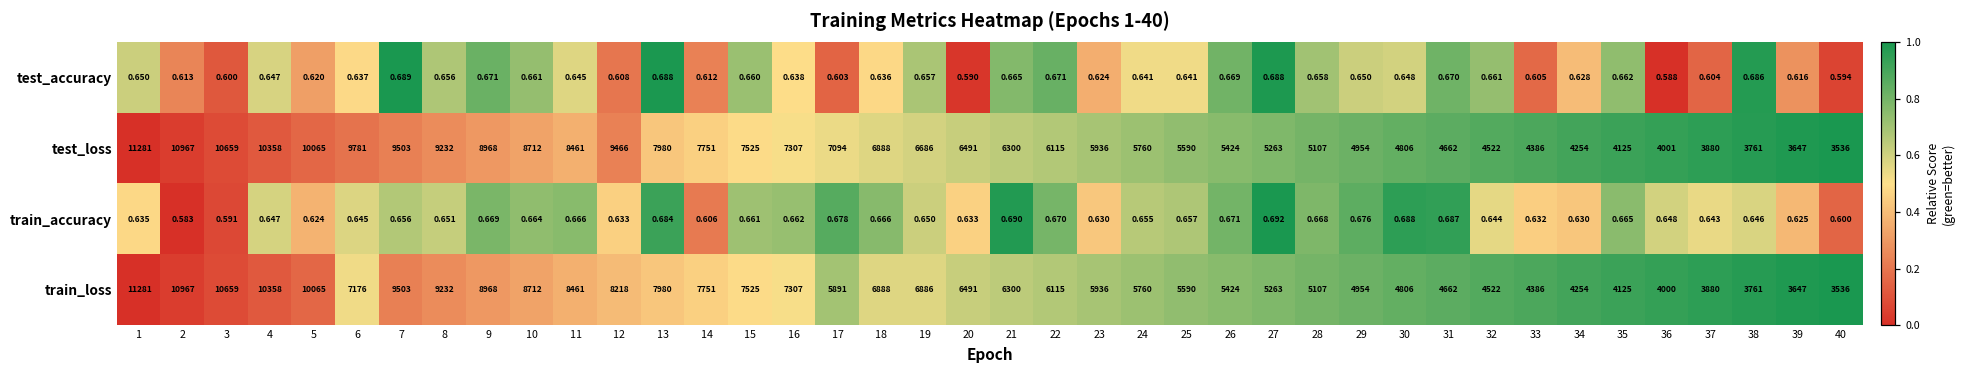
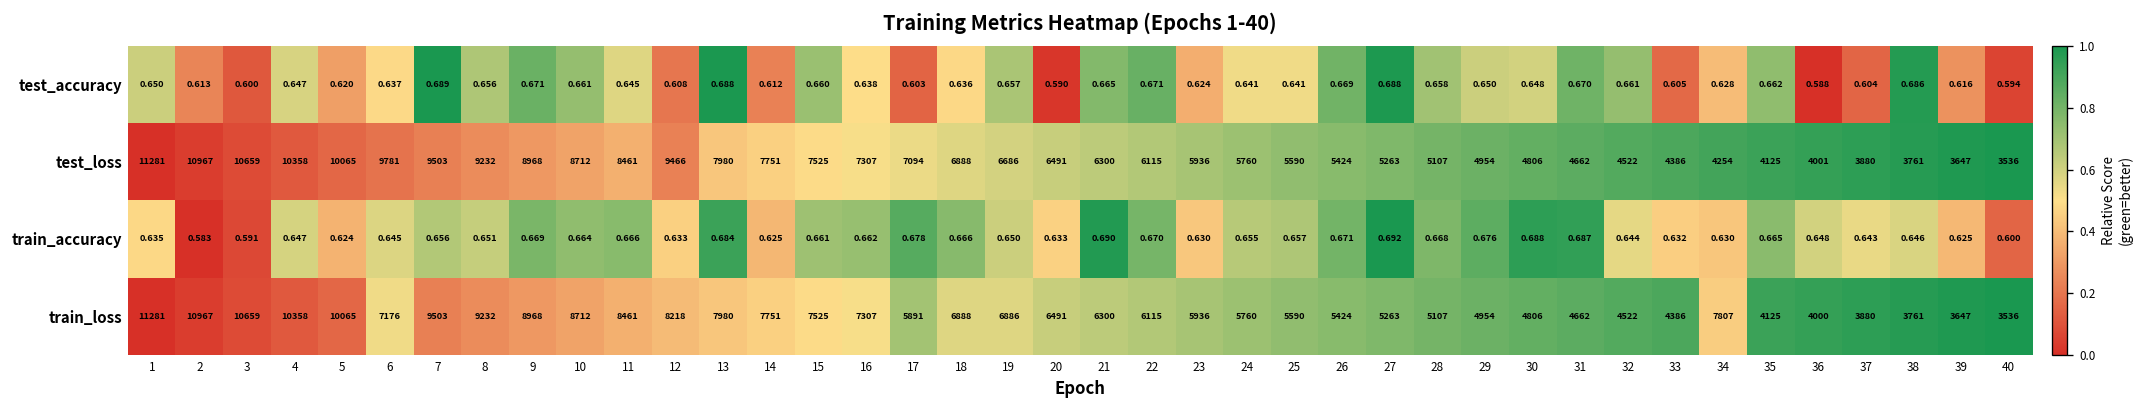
train_accuracy, 14: 0.606 -> 0.625
train_loss, 34: 4254 -> 7807
